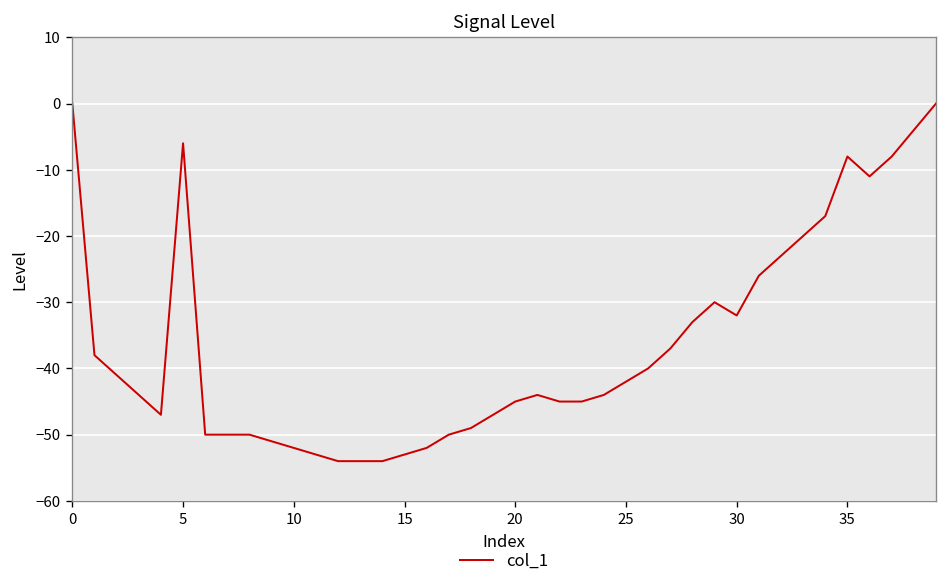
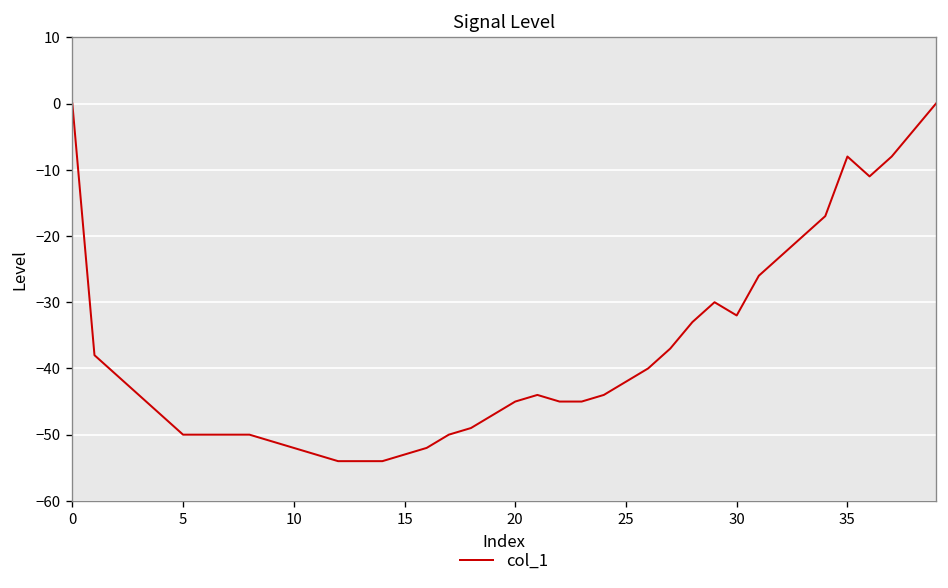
5: -6 -> -50
